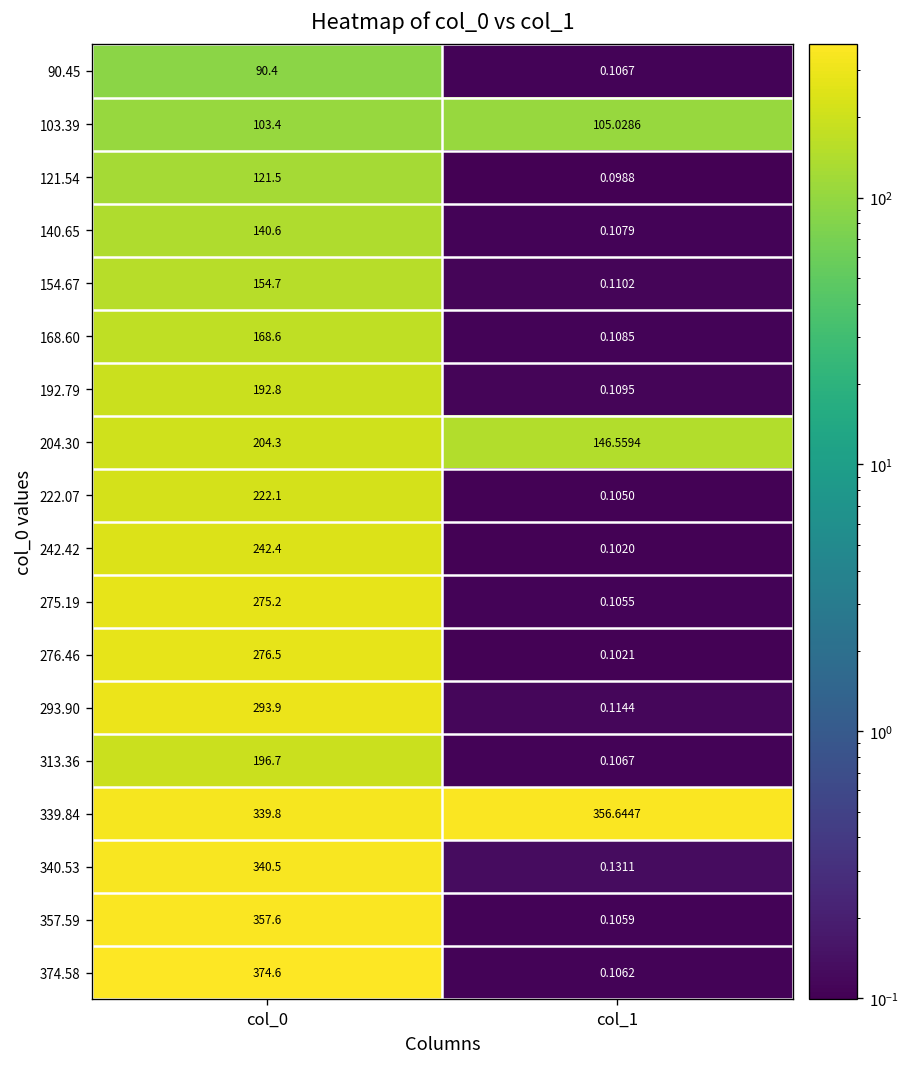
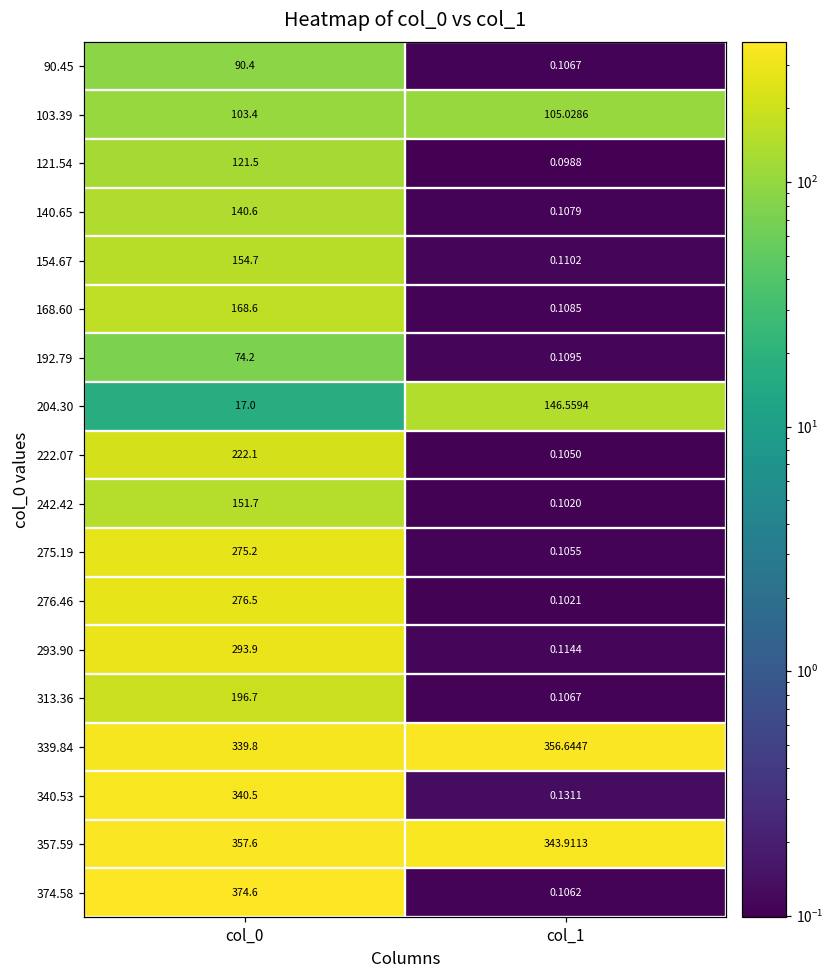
192.79, col_0: 192.8 -> 74.2
204.30, col_0: 204.3 -> 17.0
242.42, col_0: 242.4 -> 151.7
357.59, col_1: 0.1059 -> 343.9113
